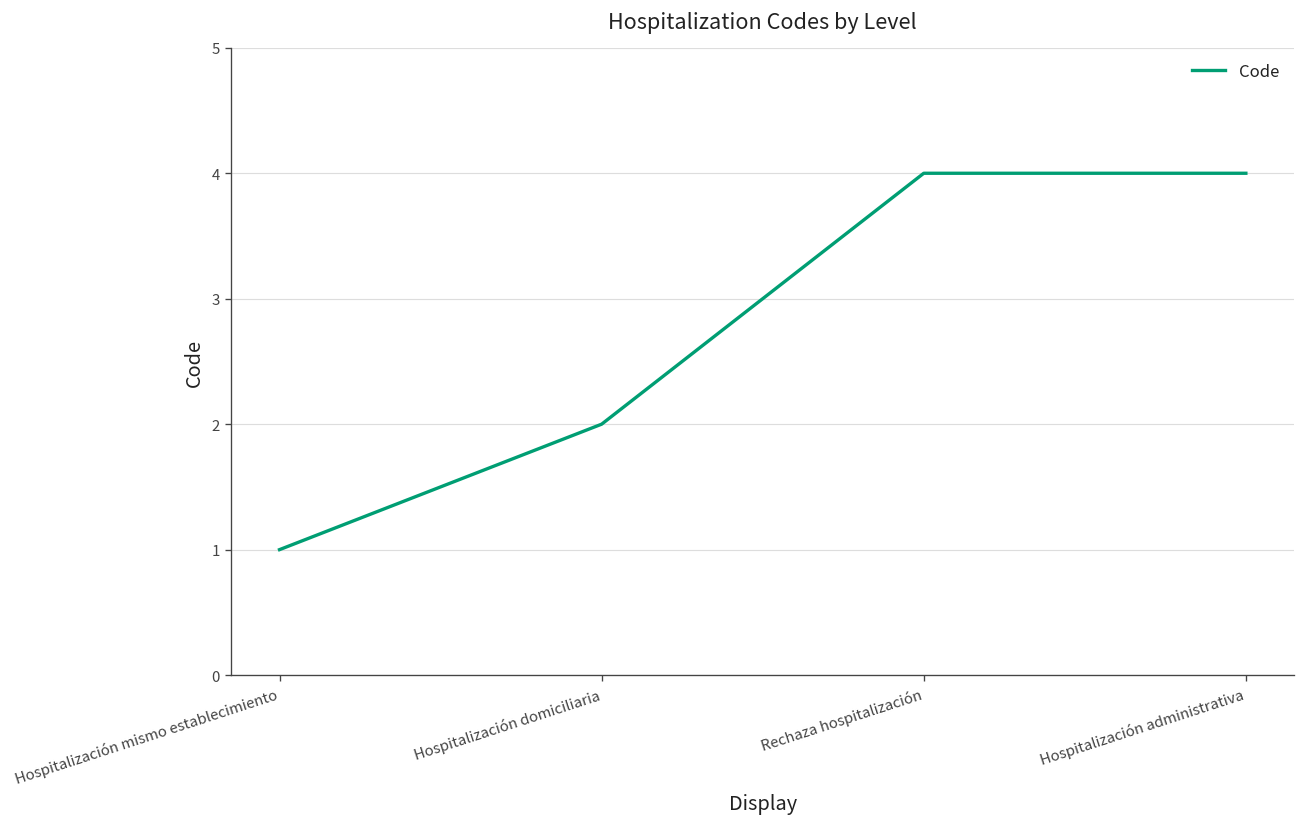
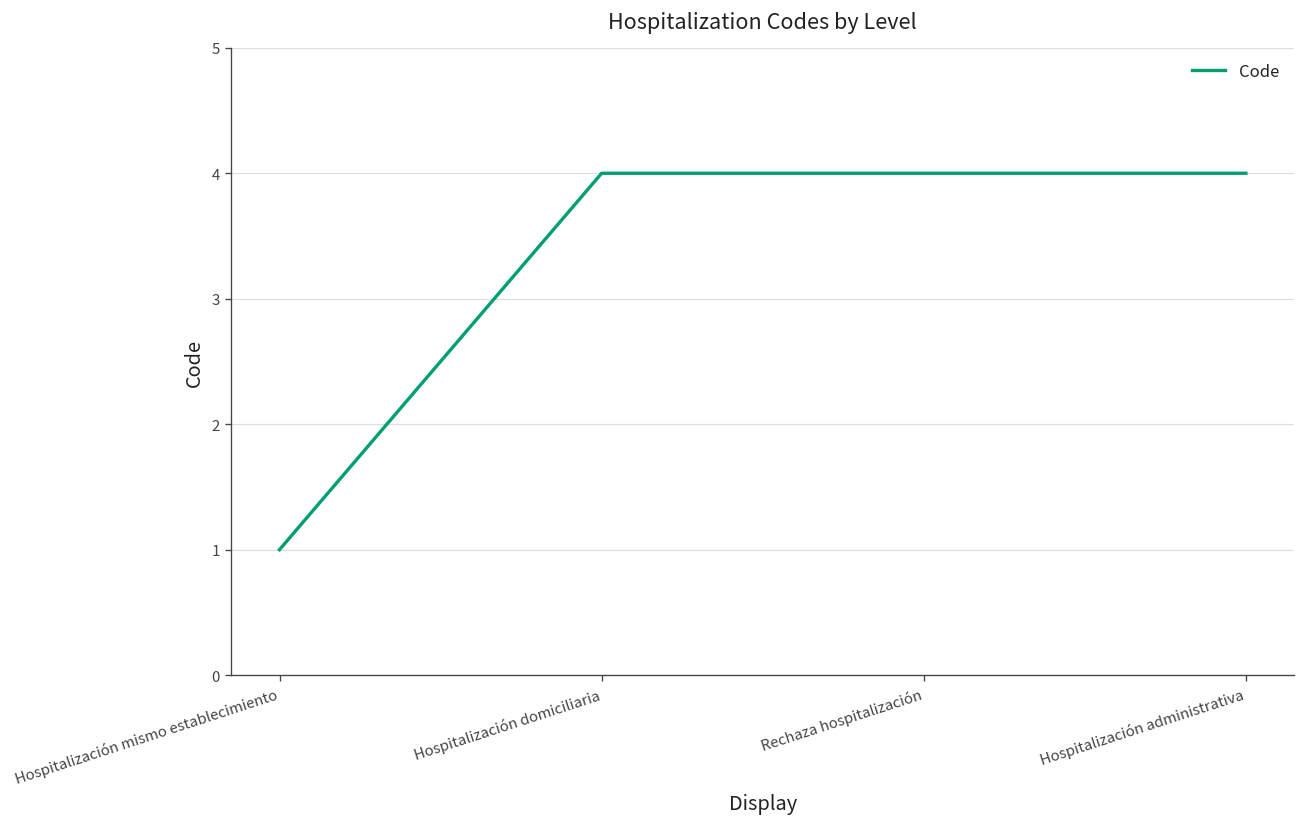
Hospitalización domiciliaria: 2 -> 4
